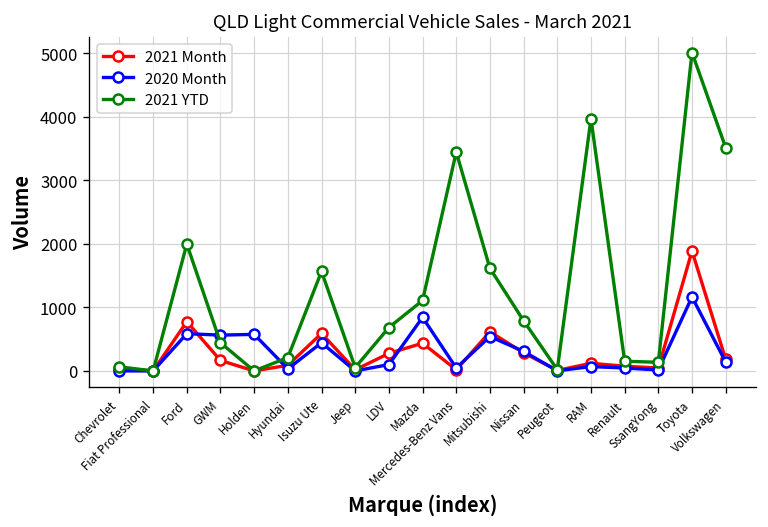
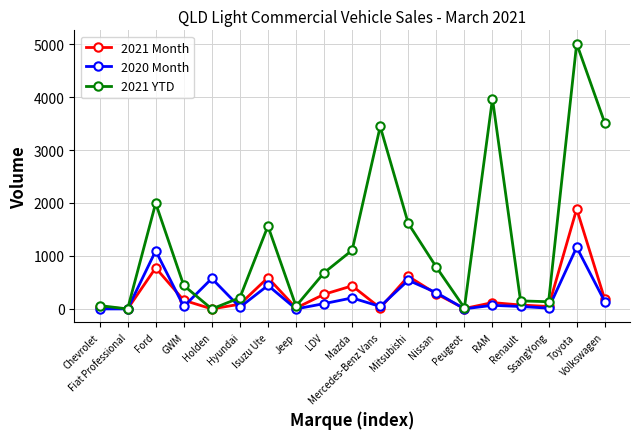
2020 Month, Ford: 600 -> 1100
2020 Month, GWM: 600 -> 0
2020 Month, Mazda: 800 -> 200
